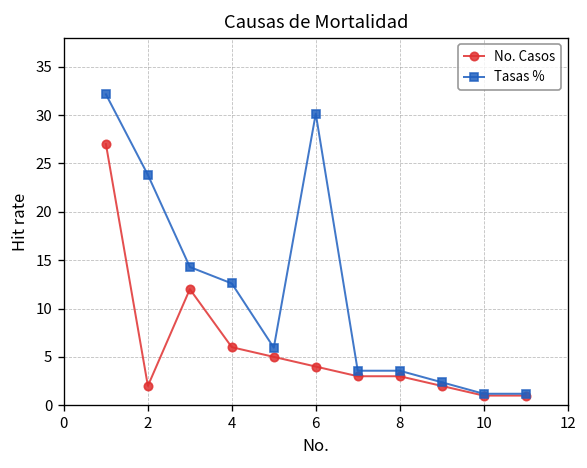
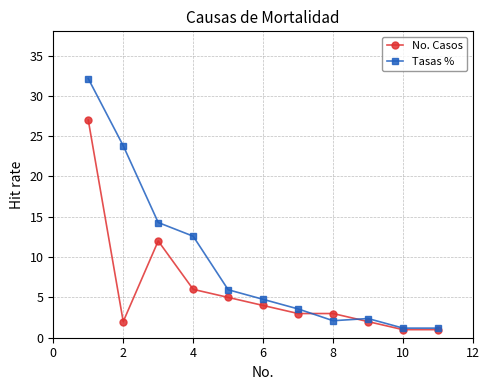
Tasas %, 6: 30 -> 5
Tasas %, 8: 4 -> 2
